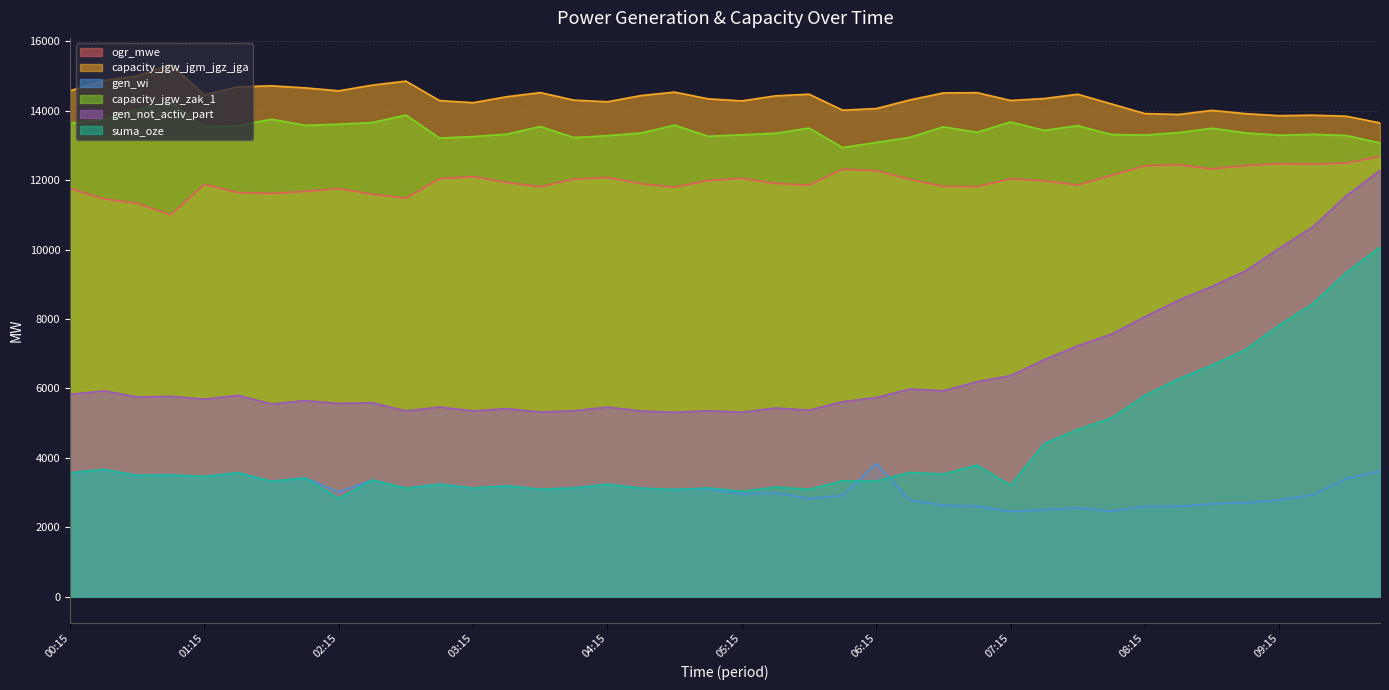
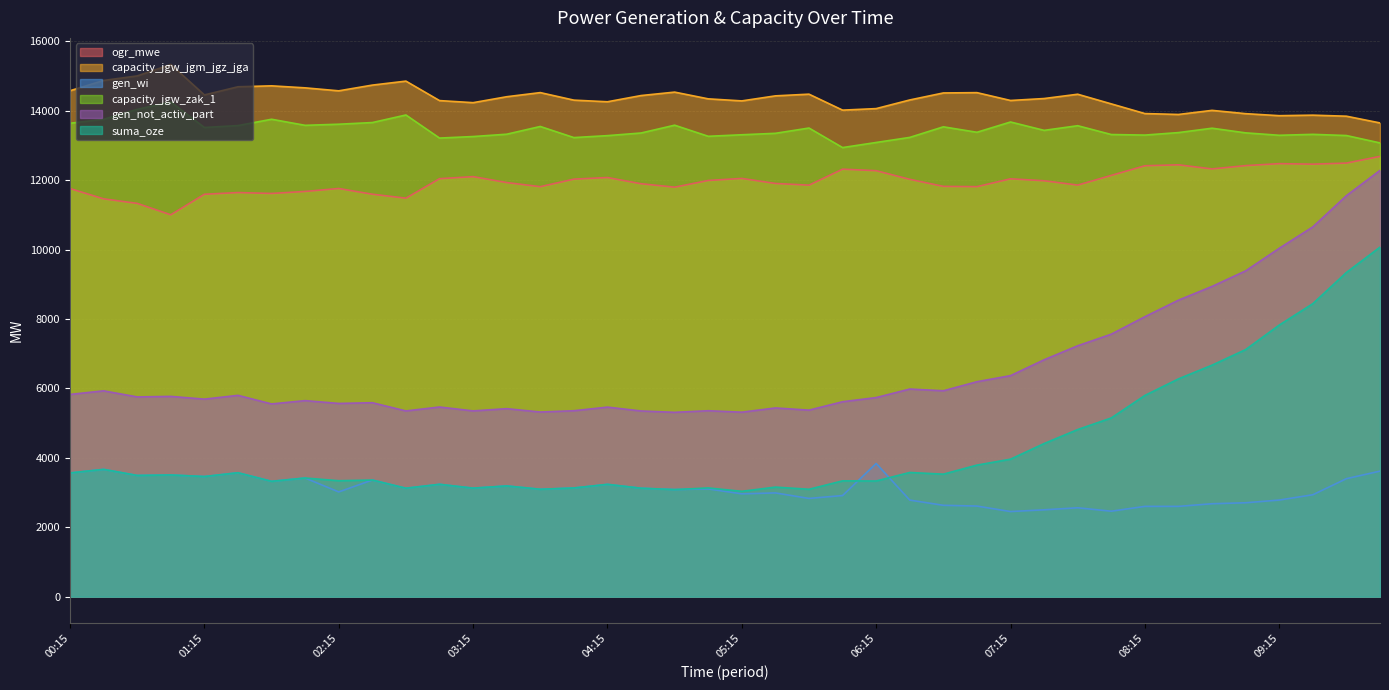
ogr_mwe, 01:15: 11900 -> 11600
suma_oze, 02:15: 2800 -> 3300
suma_oze, 07:15: 3200 -> 4000
